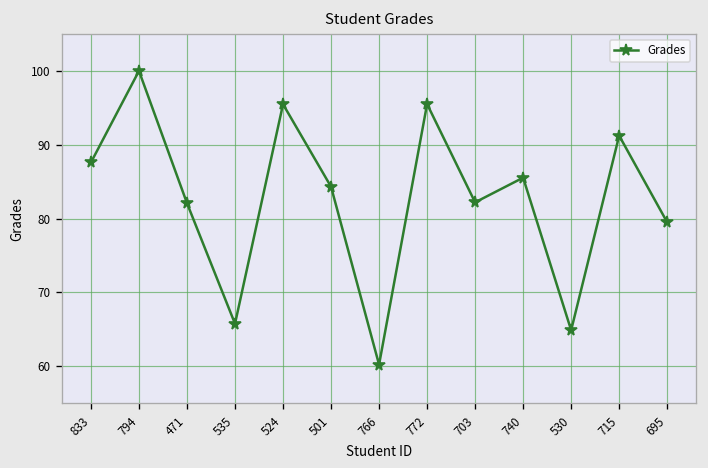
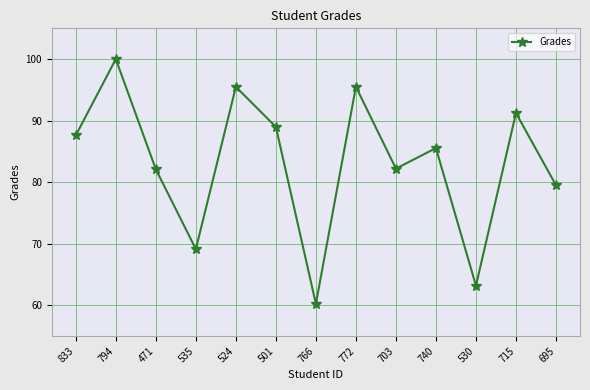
535: 66 -> 69
501: 84 -> 89
530: 65 -> 63
